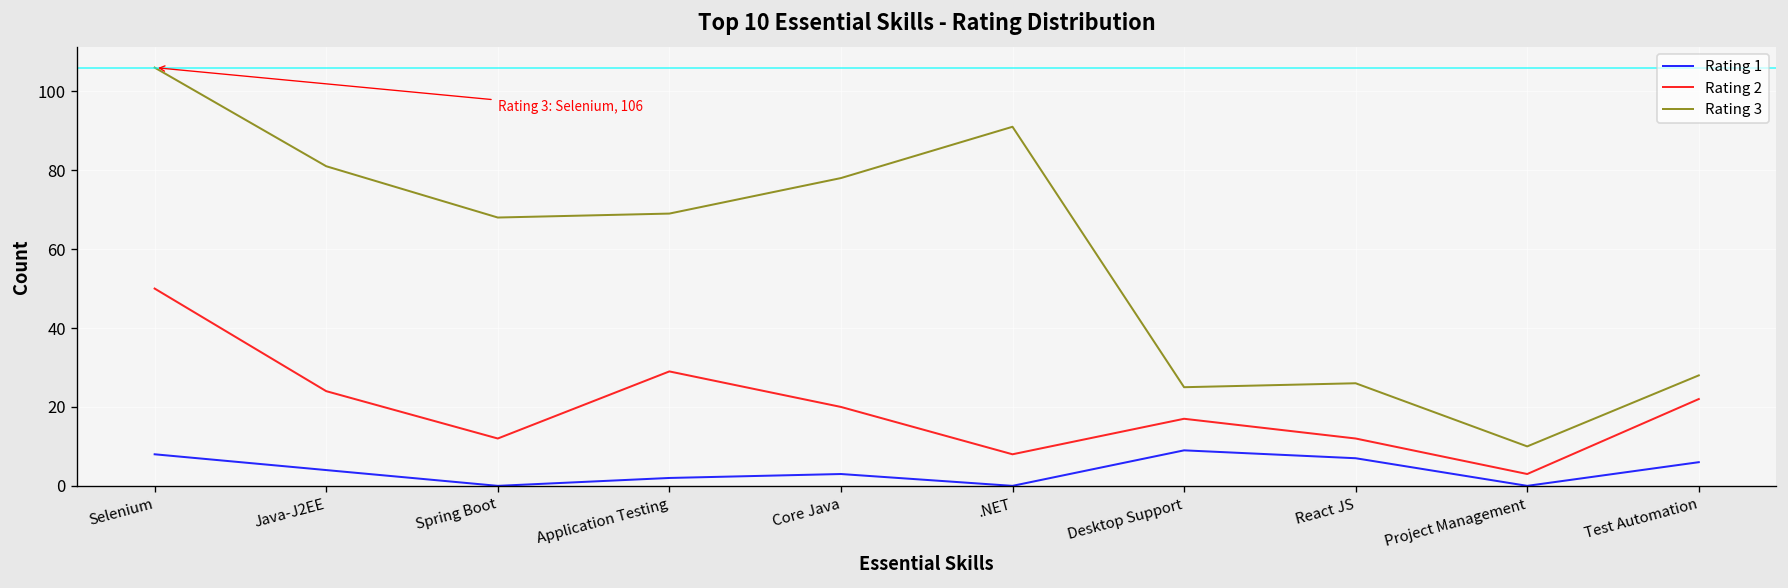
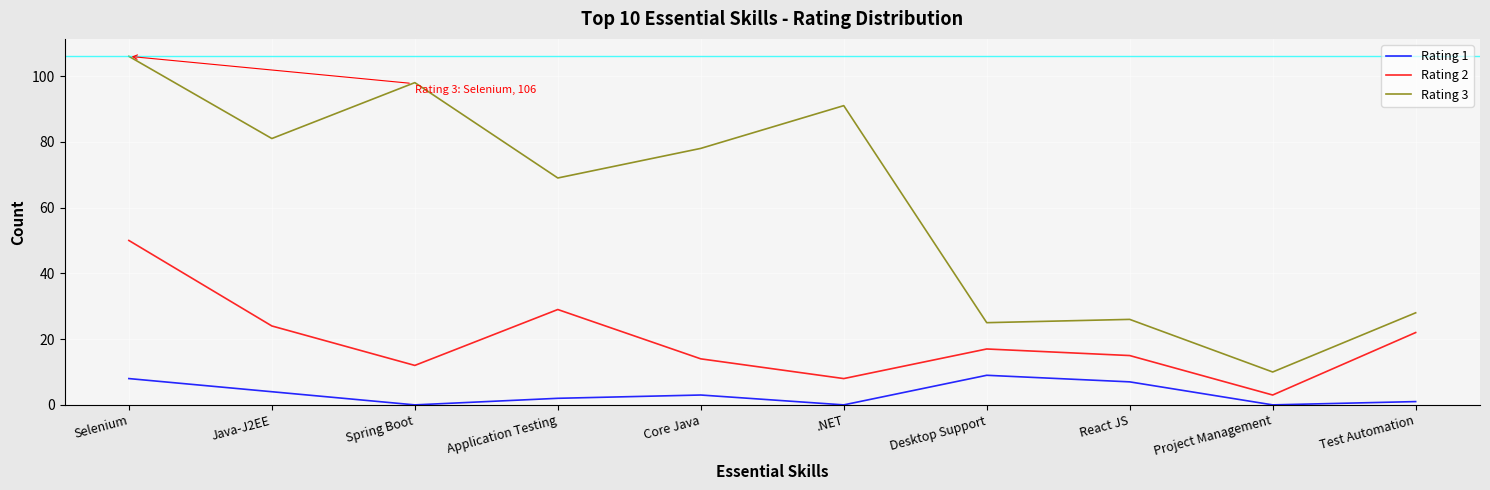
Rating 3, Spring Boot: 68 -> 98
Rating 2, Core Java: 20 -> 14
Rating 2, React JS: 12 -> 15
Rating 1, Test Automation: 6 -> 1
